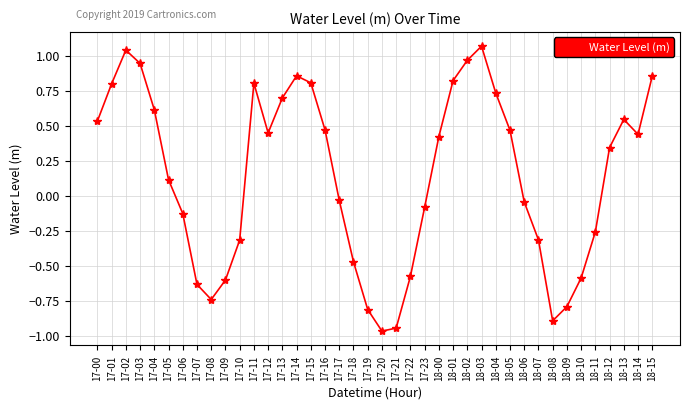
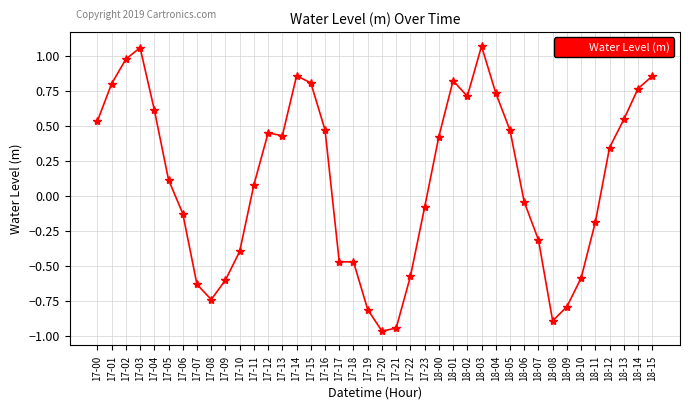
17-02: 1.04 -> 0.98
17-03: 0.95 -> 1.06
17-10: -0.32 -> -0.40
17-11: 0.80 -> 0.08
17-13: 0.70 -> 0.43
17-17: -0.03 -> -0.47
18-02: 0.97 -> 0.71
18-11: -0.26 -> -0.19
18-14: 0.44 -> 0.76
